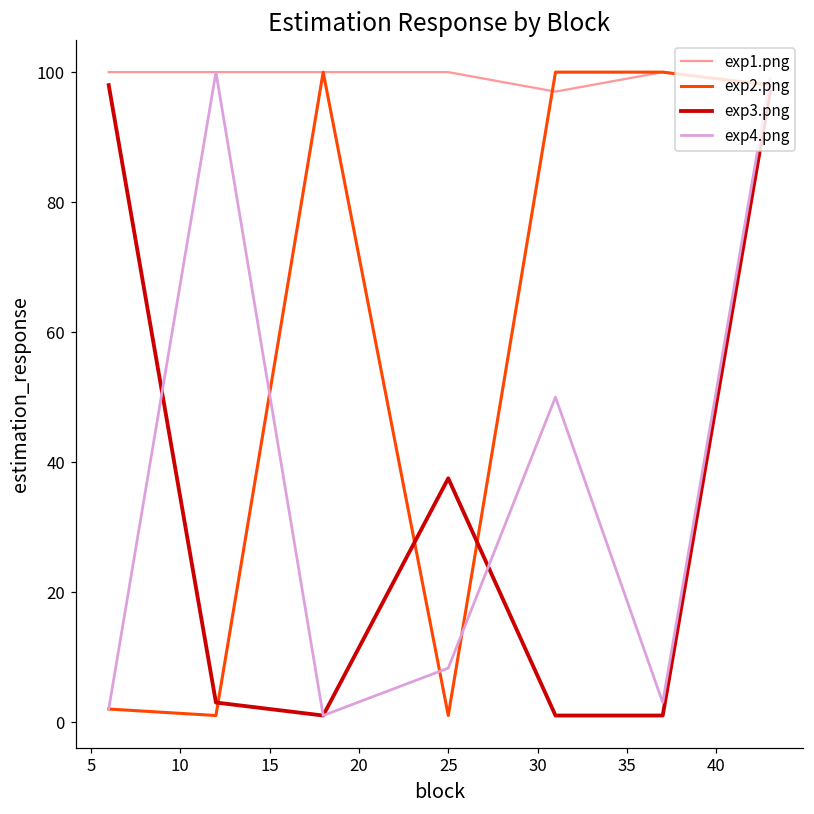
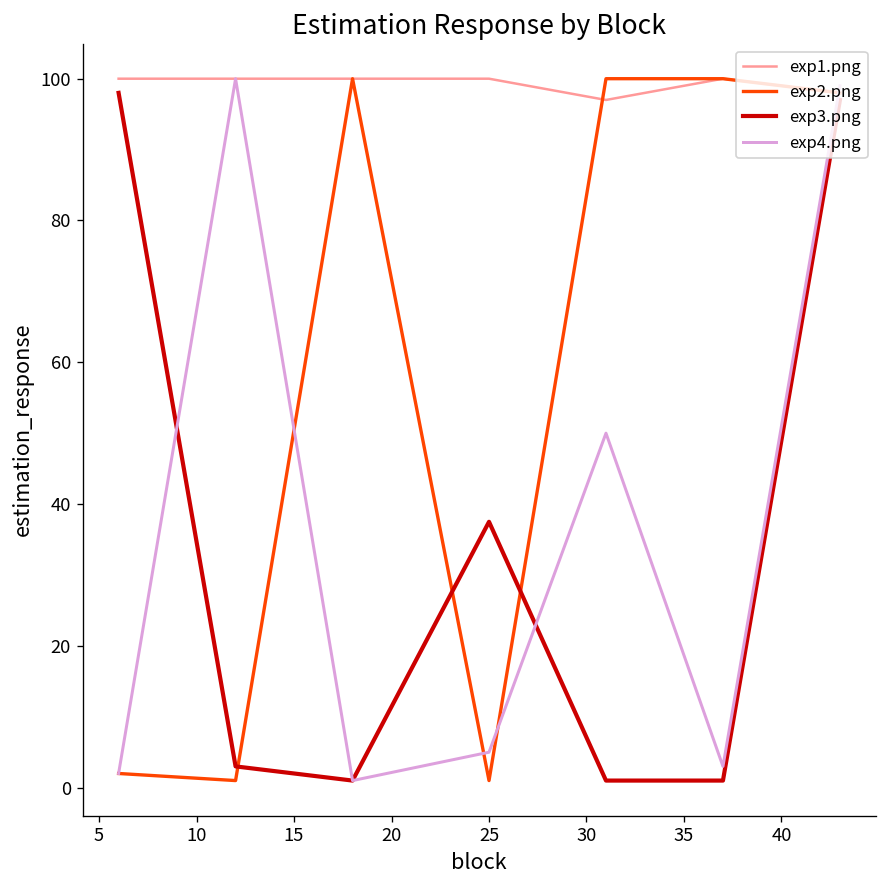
exp4.png, 25: 8 -> 5
